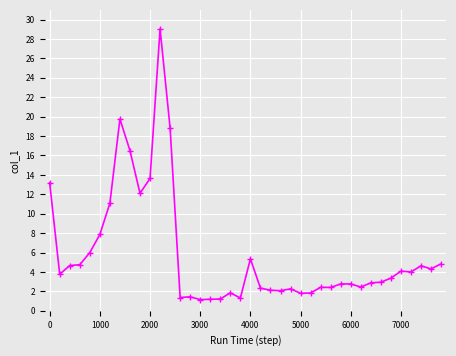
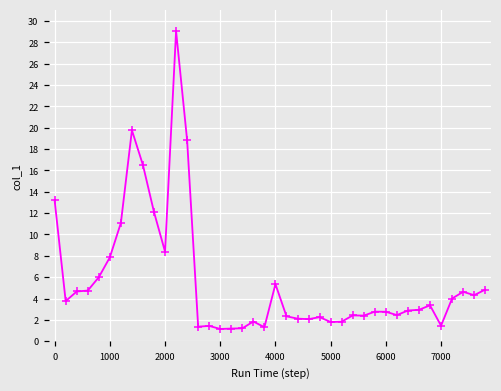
2000: 14 -> 8
7000: 4 -> 1
